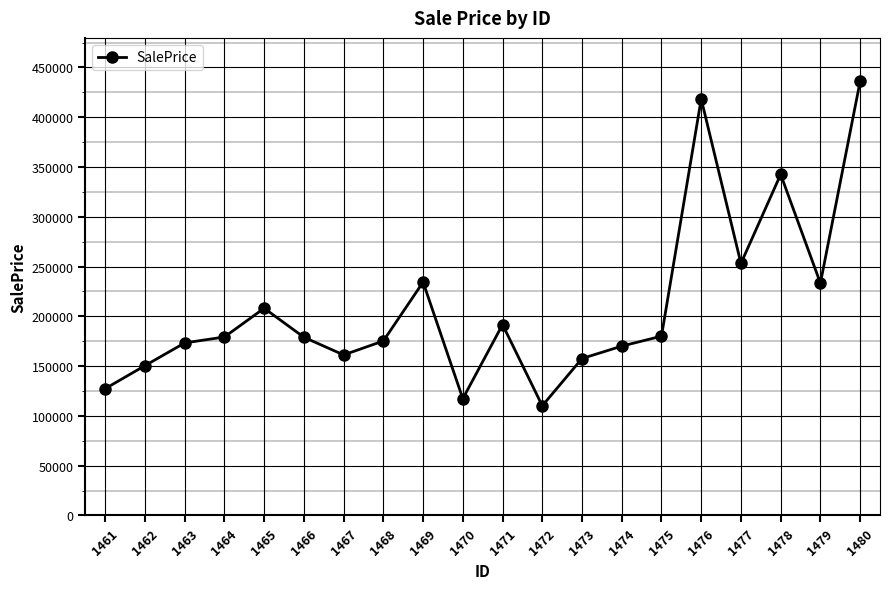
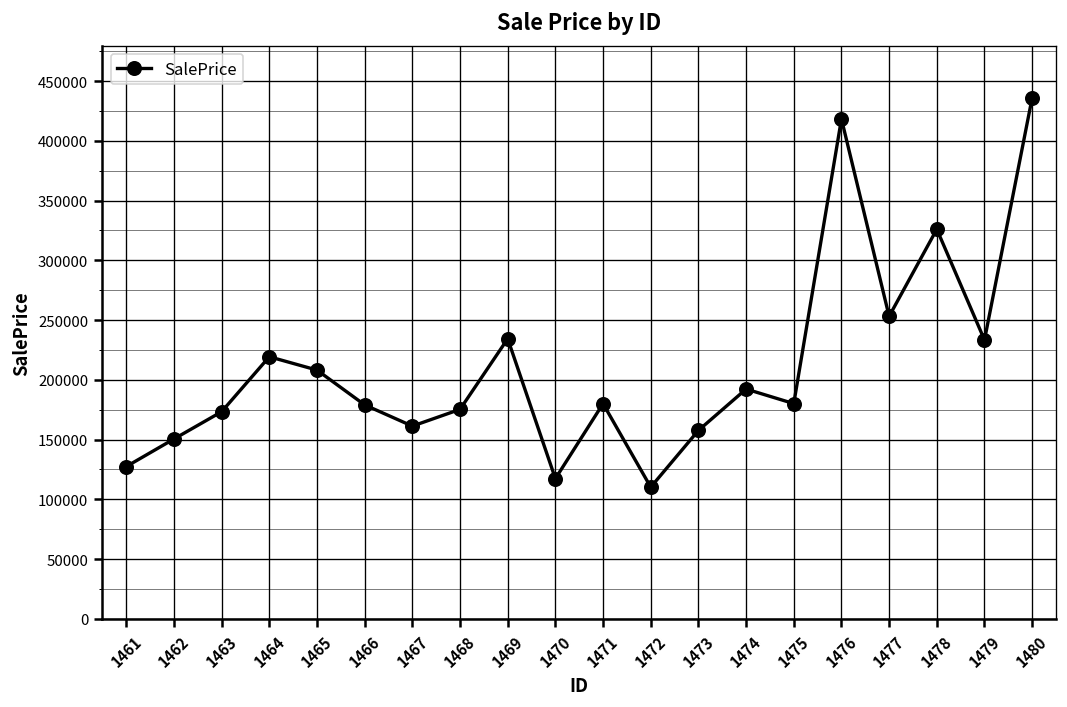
1464: 180000 -> 220000
1471: 190000 -> 180000
1474: 170000 -> 190000
1478: 340000 -> 330000
